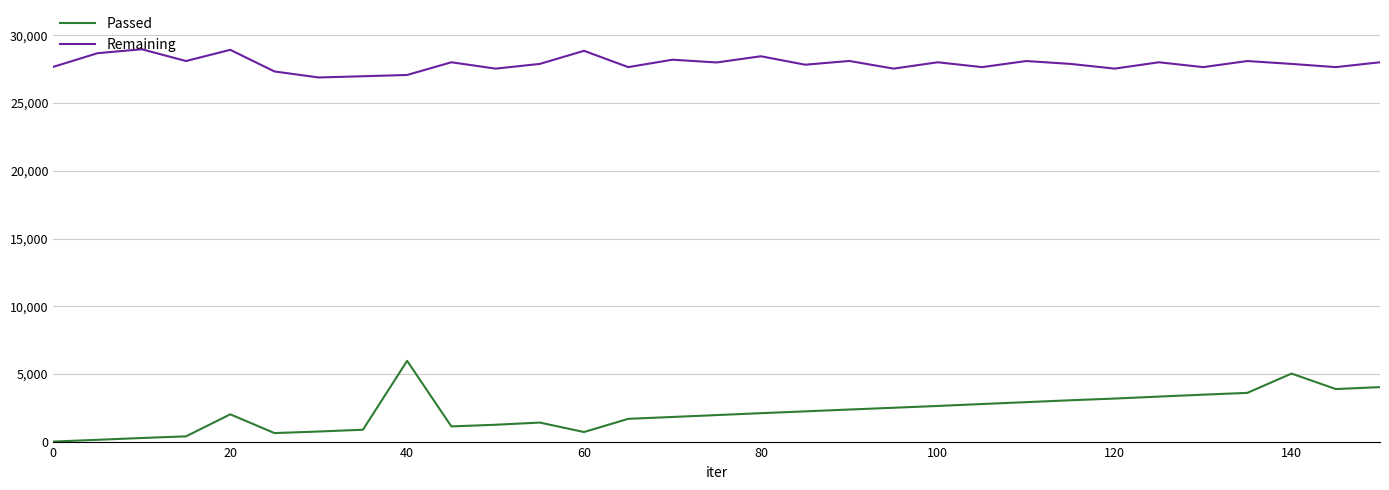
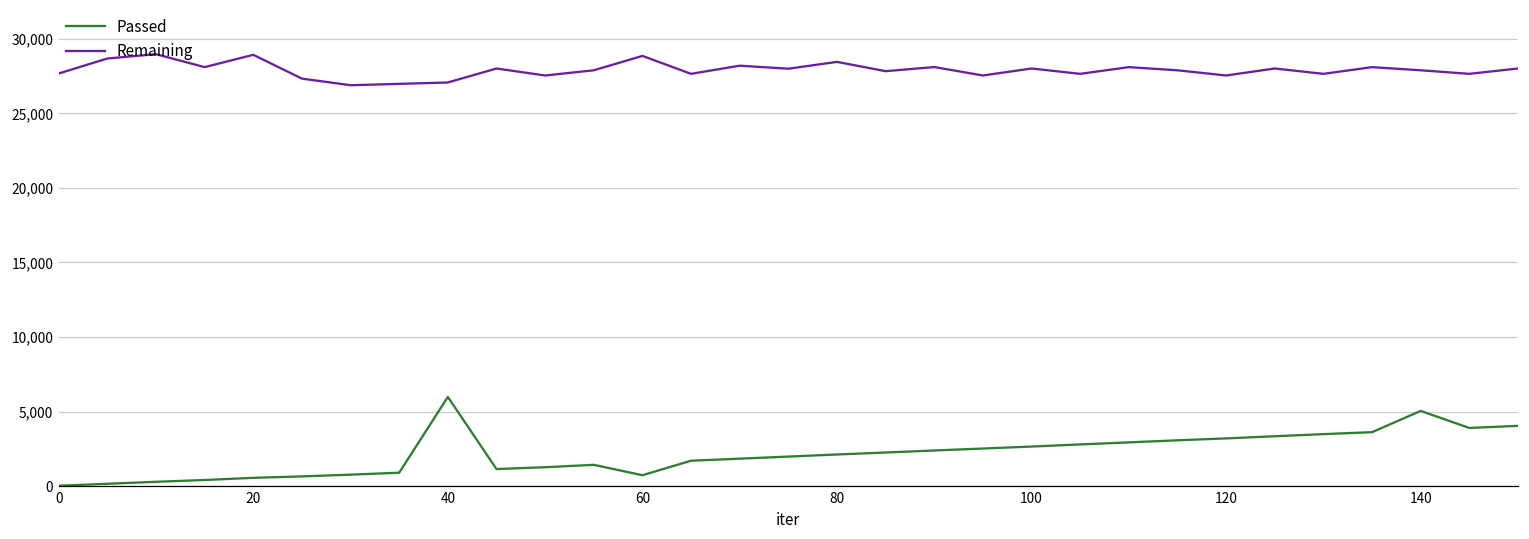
Passed, 20: 2,000 -> 600
